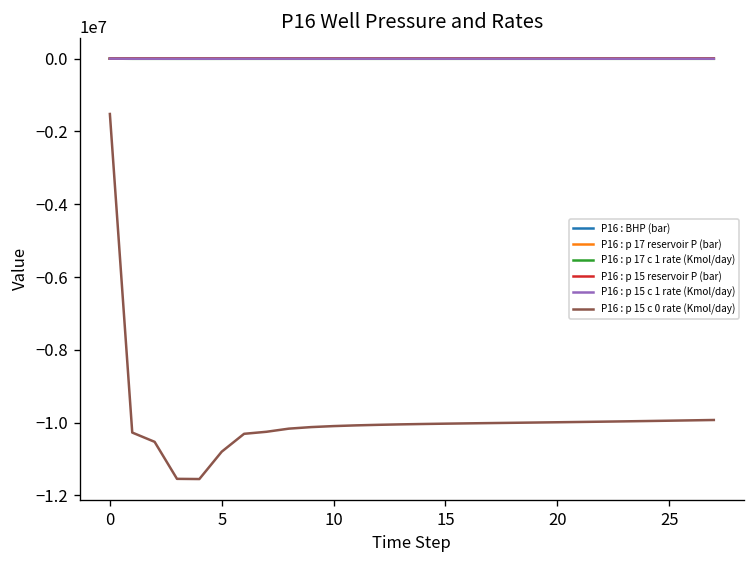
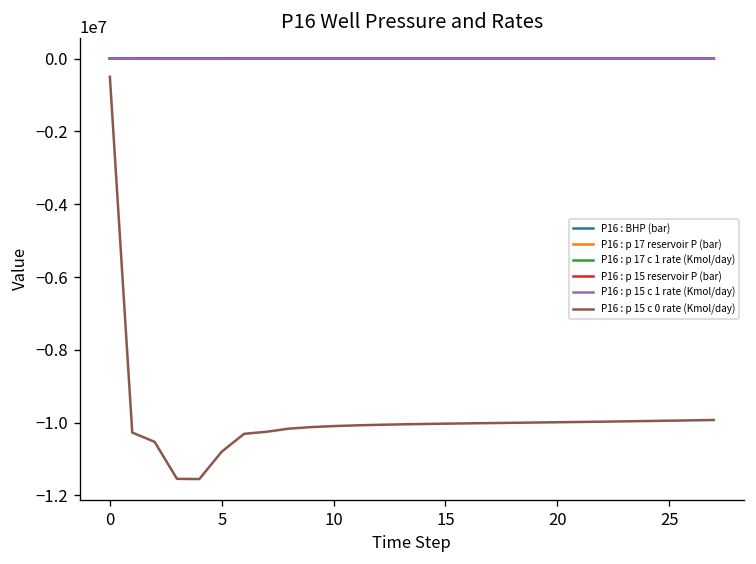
P16 : p 15 c 0 rate (Kmol/day), 0: -1500000 -> -500000
